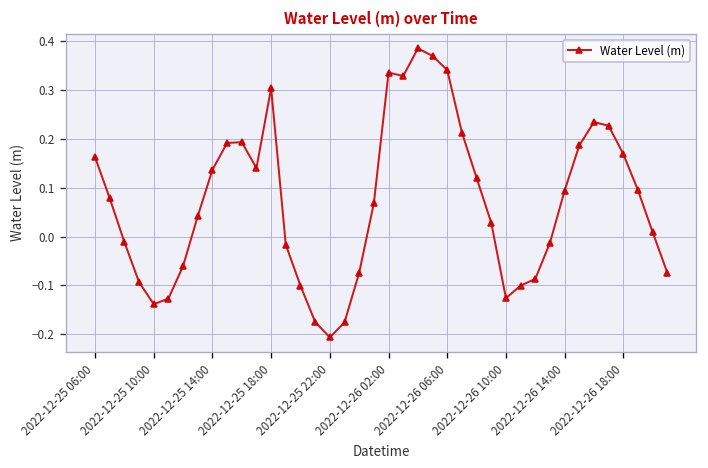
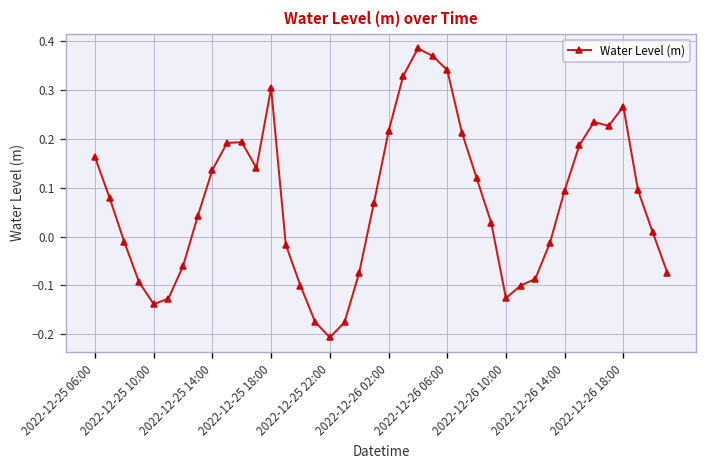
2022-12-26 02:00: 0.34 -> 0.22
2022-12-26 18:00: 0.17 -> 0.27
